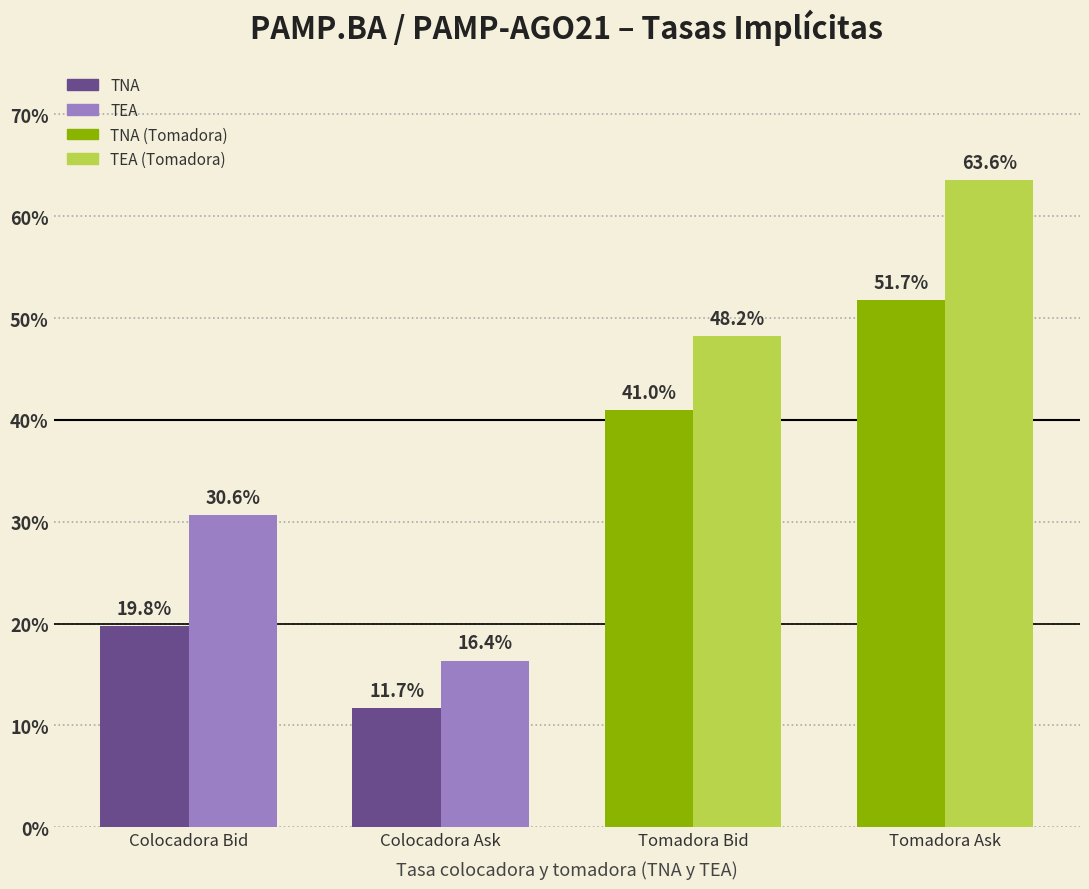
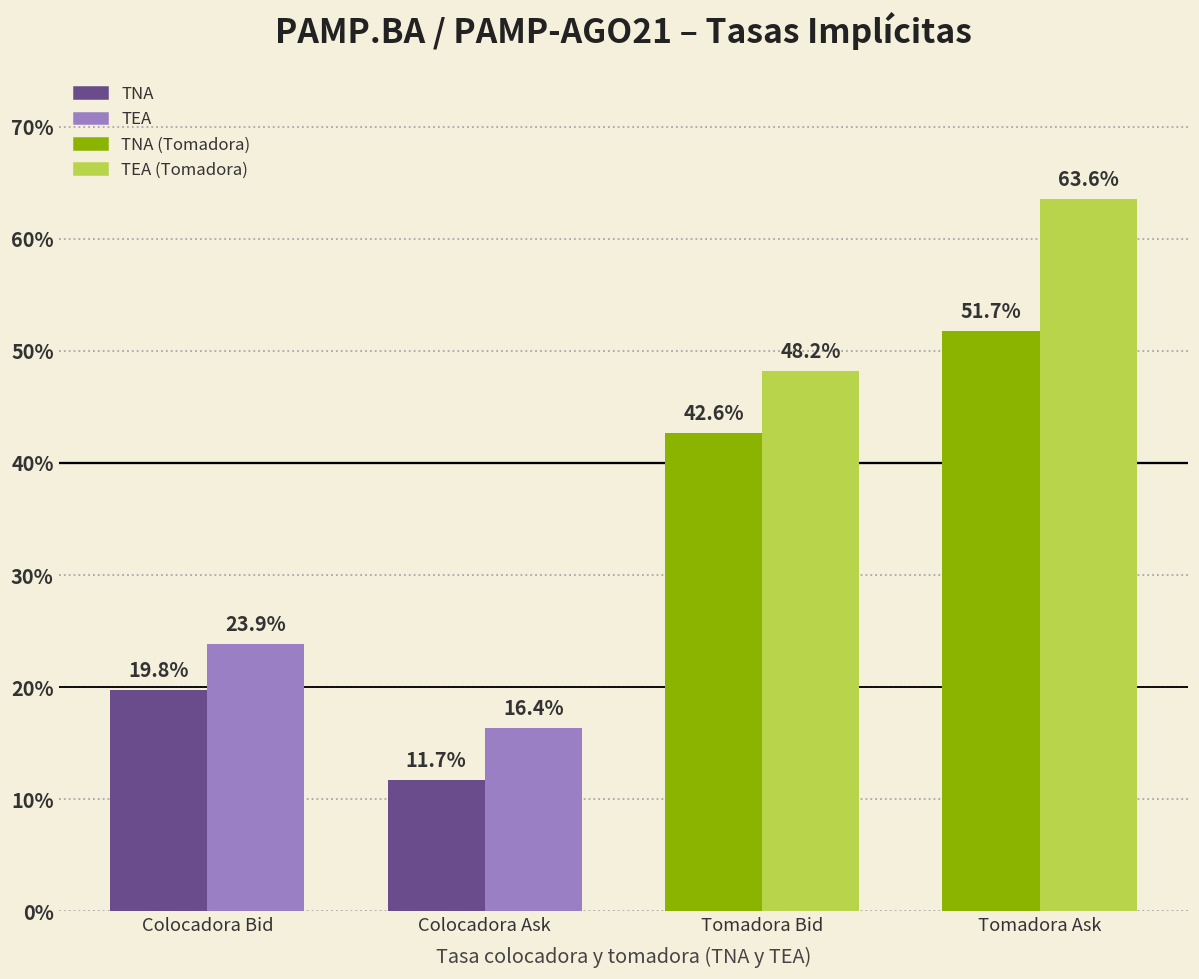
TEA, Colocadora Bid: 30.6% -> 23.9%
TNA, Tomadora Bid: 41.0% -> 42.6%
